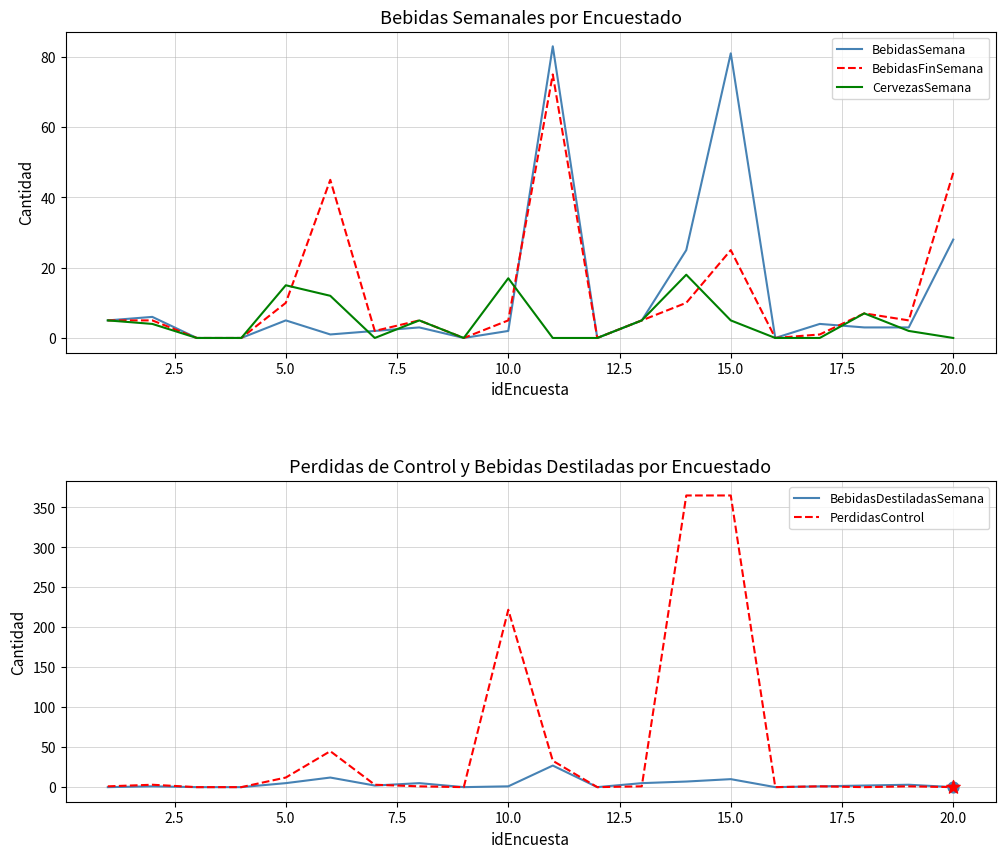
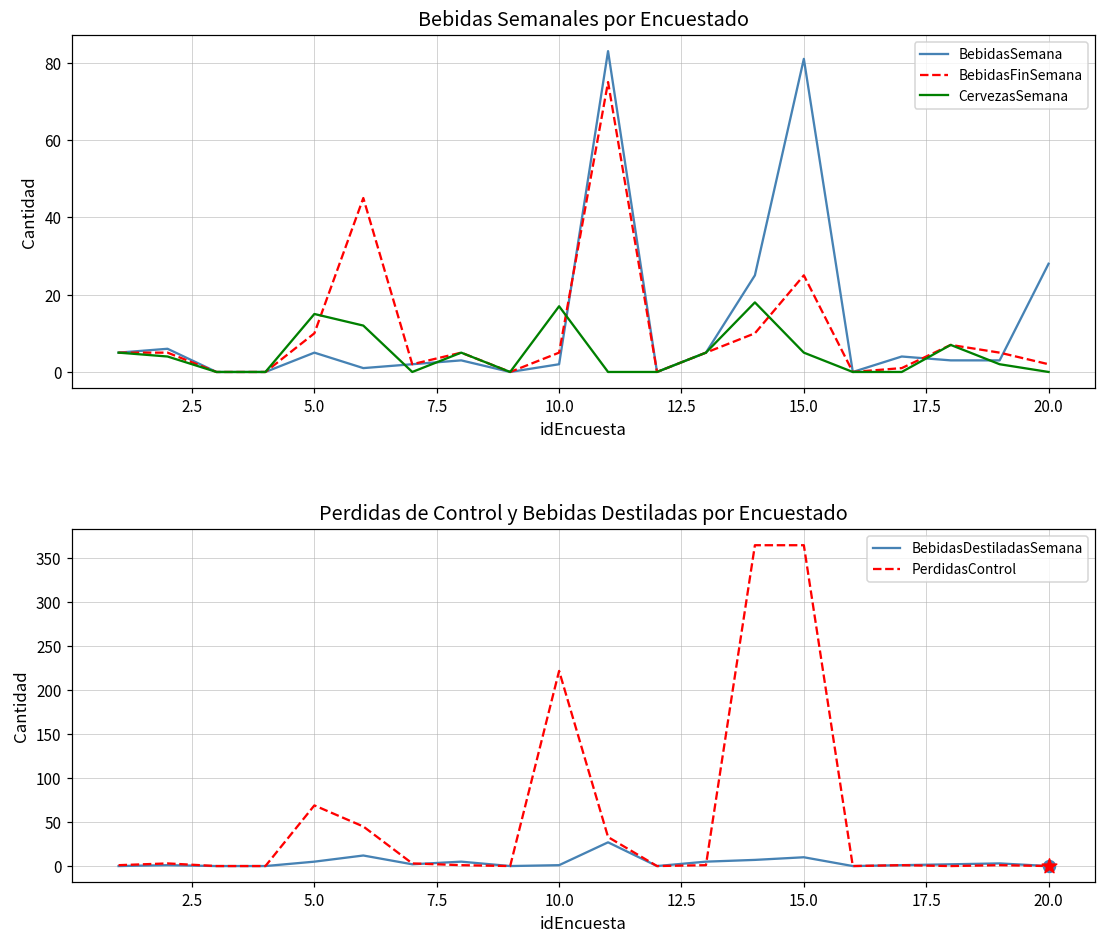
Bebidas Semanales por Encuestado, BebidasFinSemana, 20.0: 47 -> 2
Perdidas de Control y Bebidas Destiladas por Encuestado, PerdidasControl, 5.0: 10 -> 70
